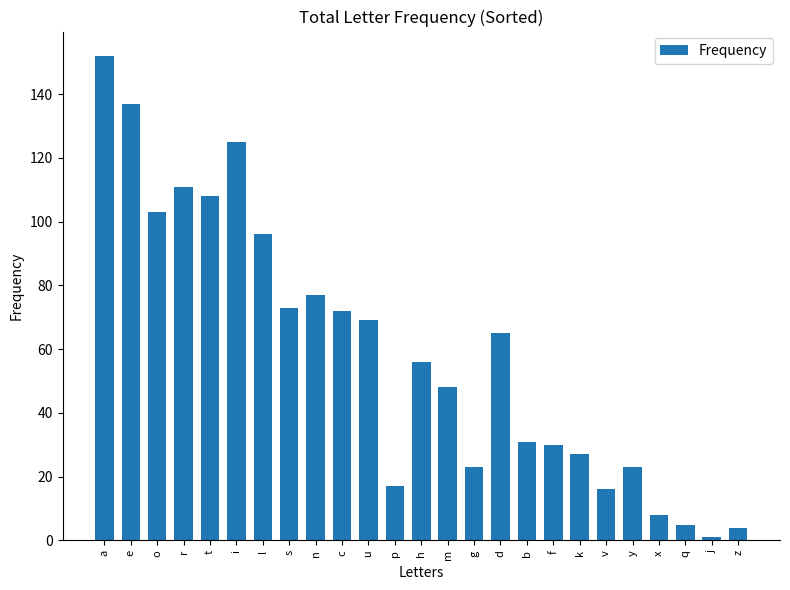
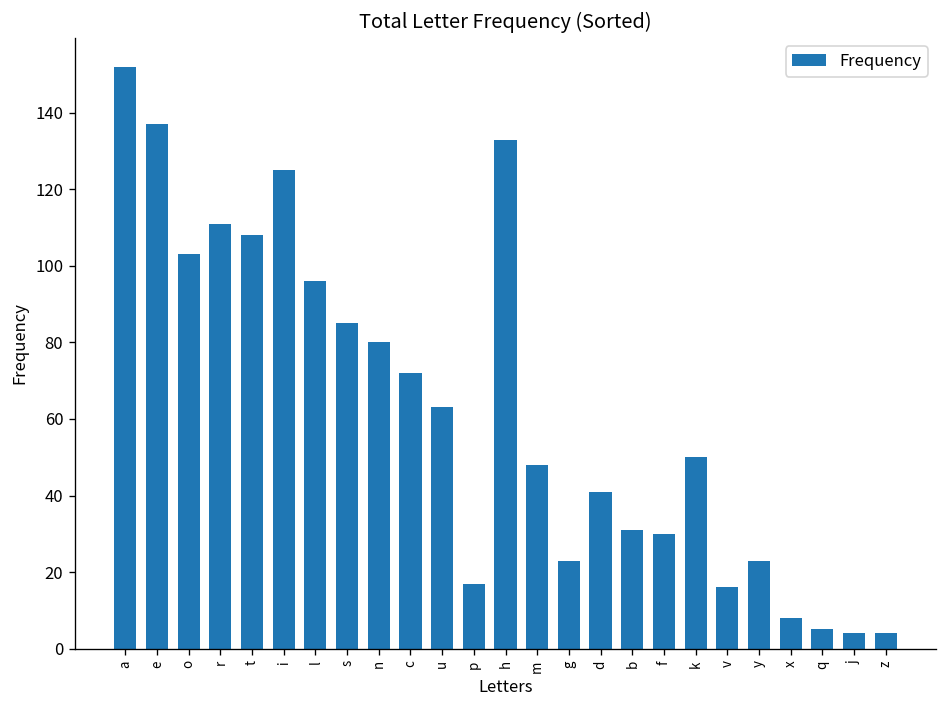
s: 73 -> 85
n: 77 -> 80
u: 69 -> 63
h: 56 -> 133
d: 65 -> 41
k: 27 -> 50
j: 1 -> 4
